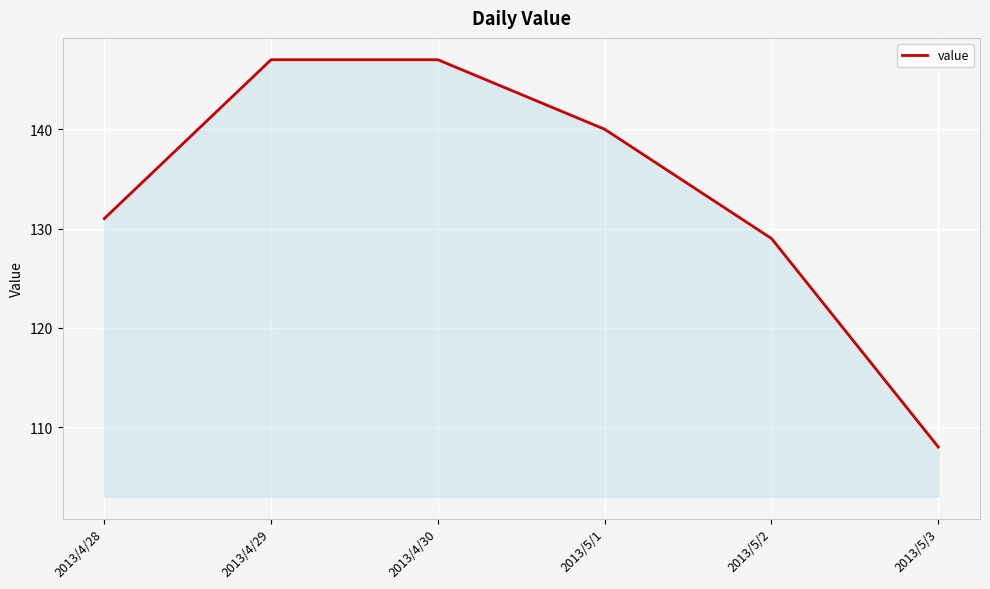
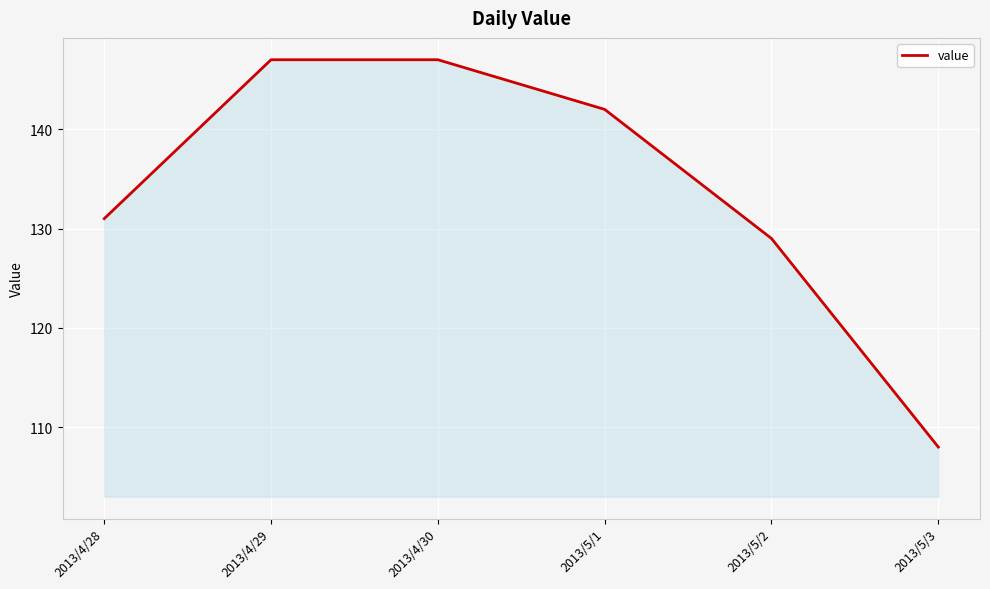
2013/5/1: 140 -> 142
